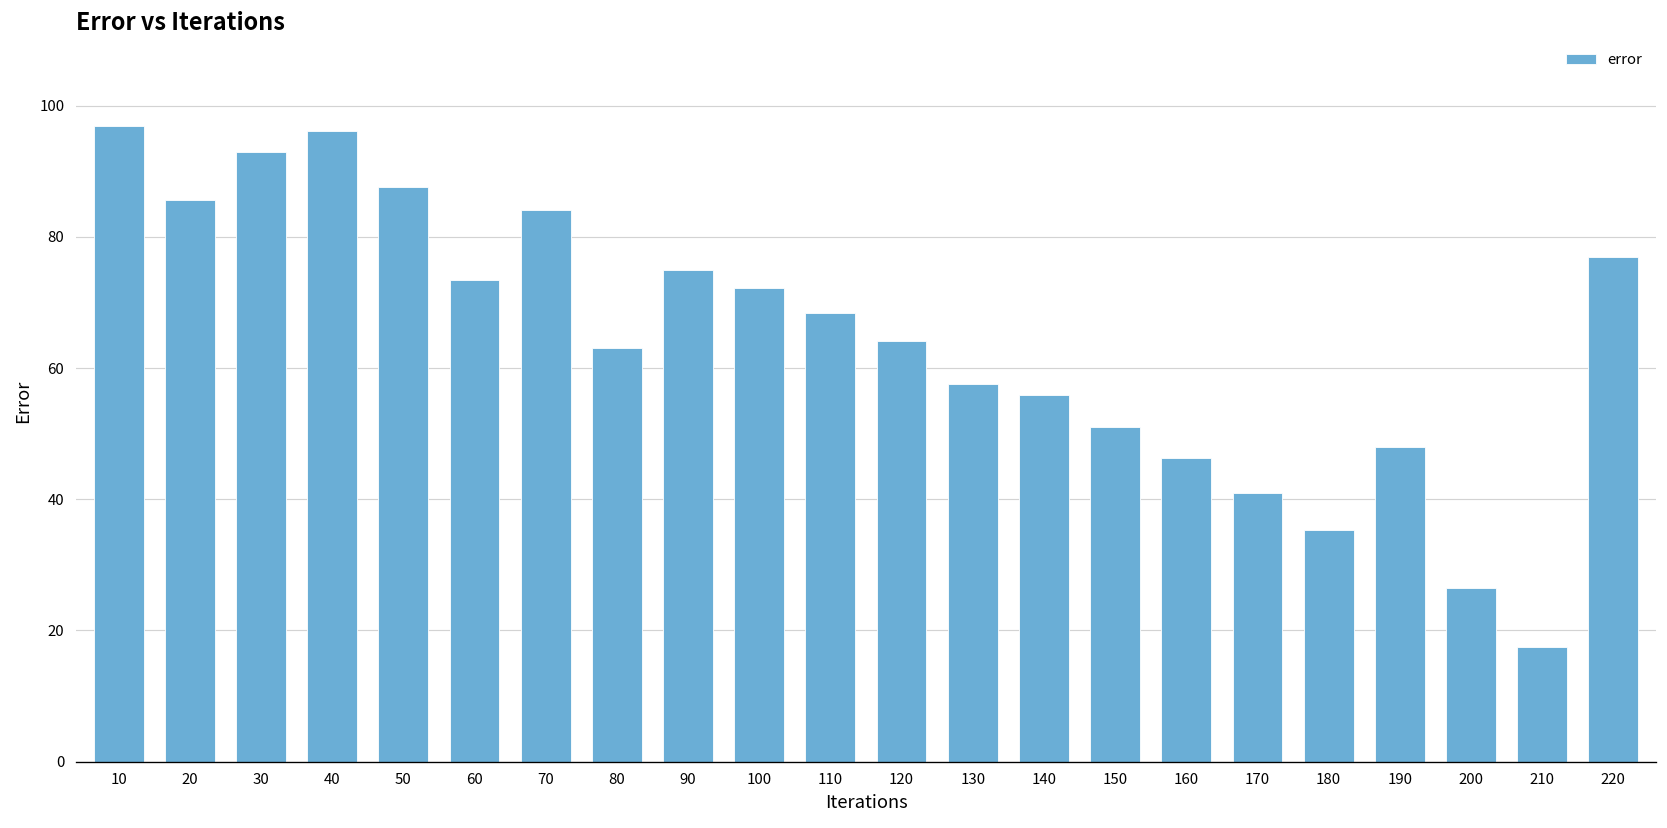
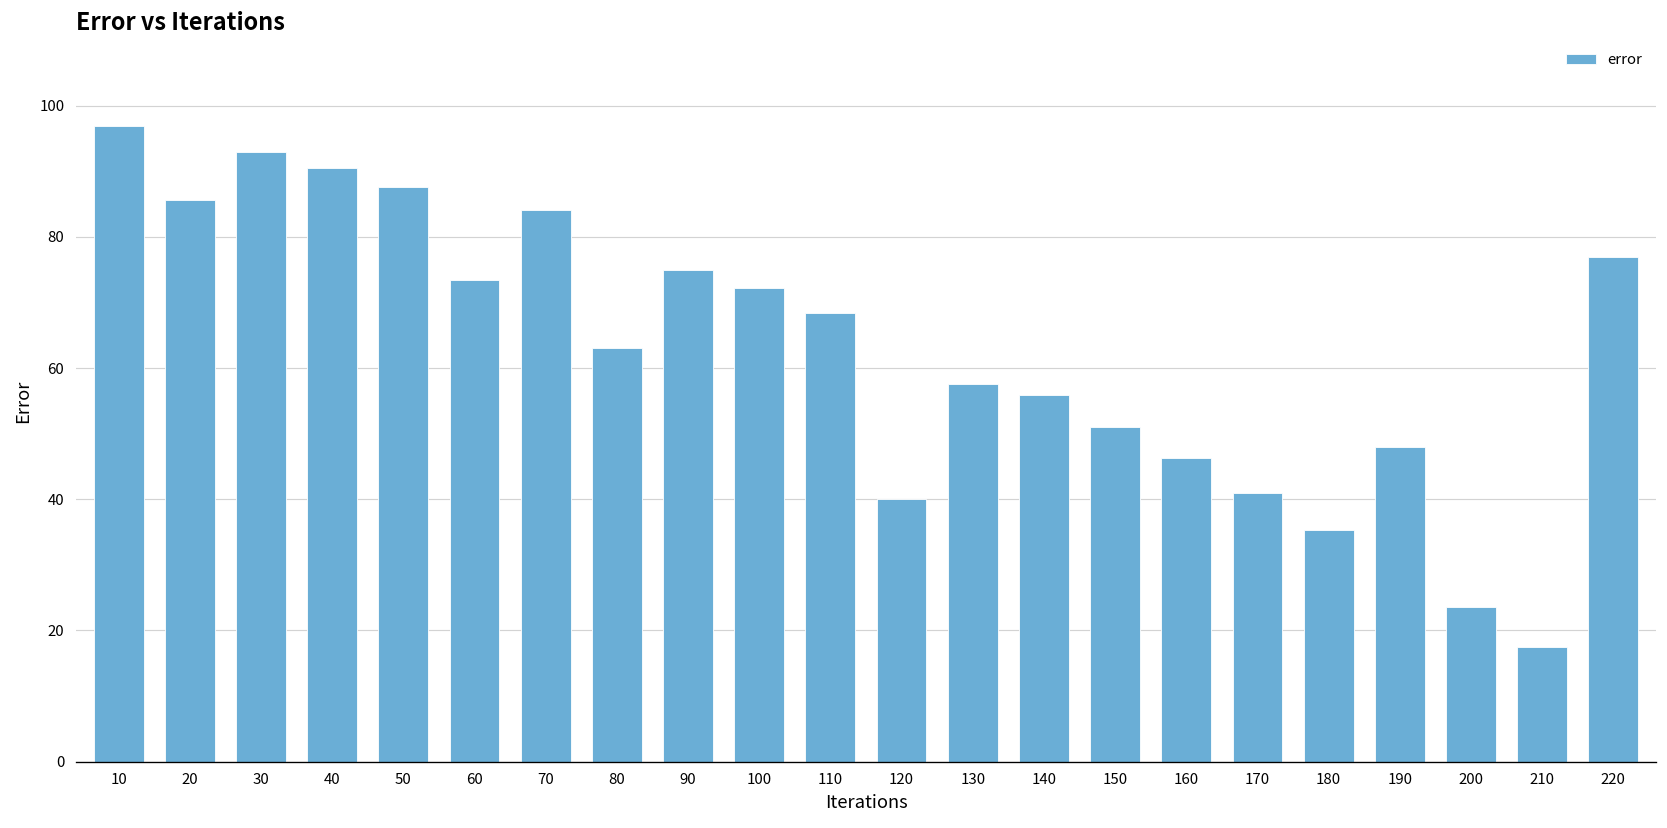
40: 96 -> 90
120: 64 -> 40
200: 26 -> 24
